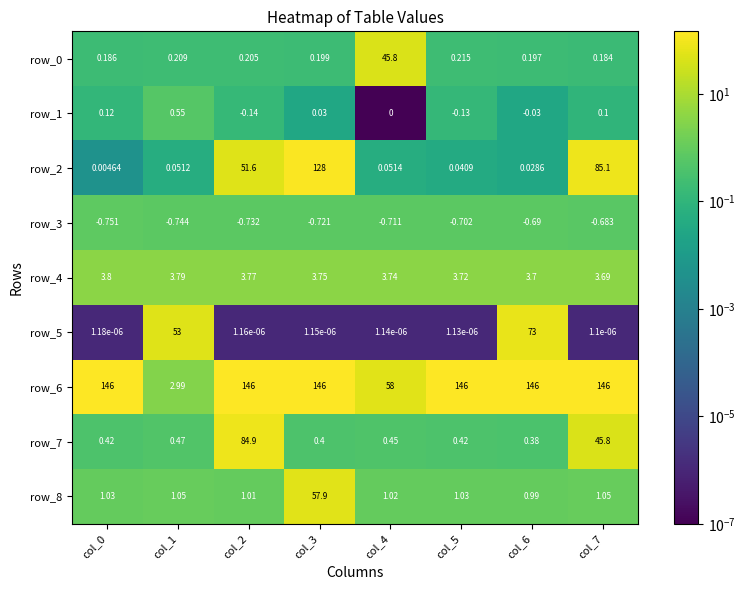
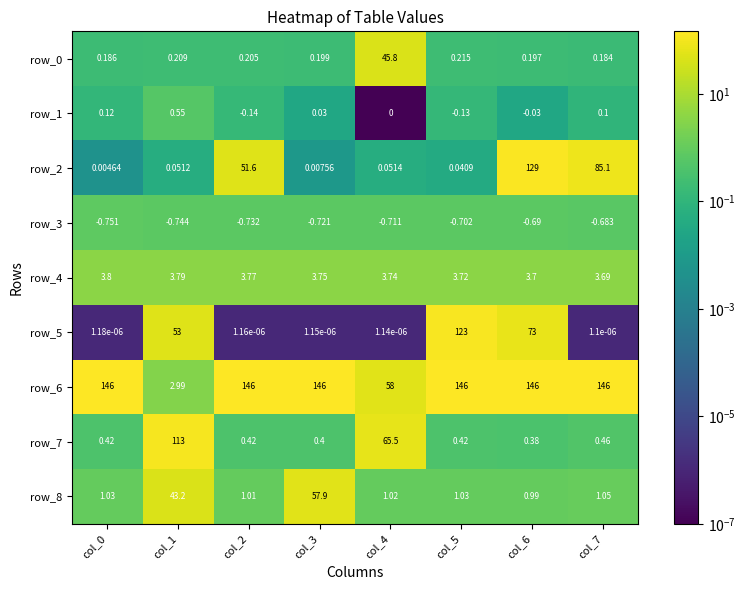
row_2, col_3: 128 -> 0.00756
row_2, col_6: 0.0286 -> 129
row_5, col_5: 1.13e-06 -> 123
row_7, col_1: 0.47 -> 113
row_7, col_2: 84.9 -> 0.42
row_7, col_4: 0.45 -> 65.5
row_7, col_7: 45.8 -> 0.46
row_8, col_1: 1.05 -> 43.2
